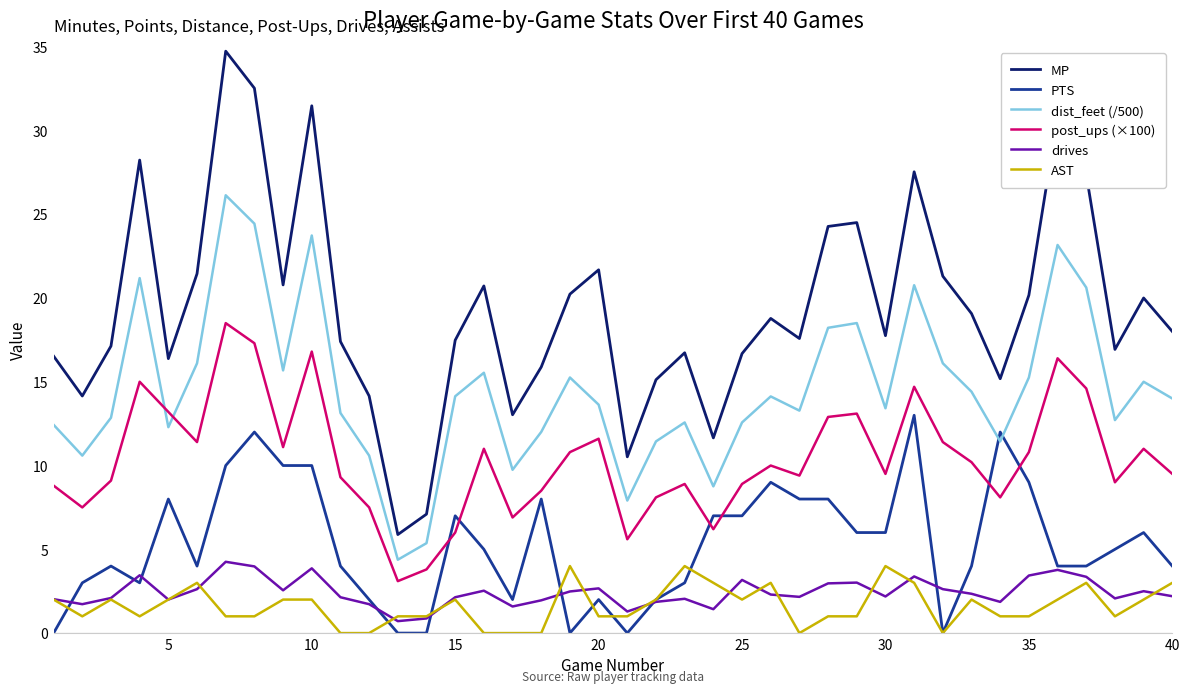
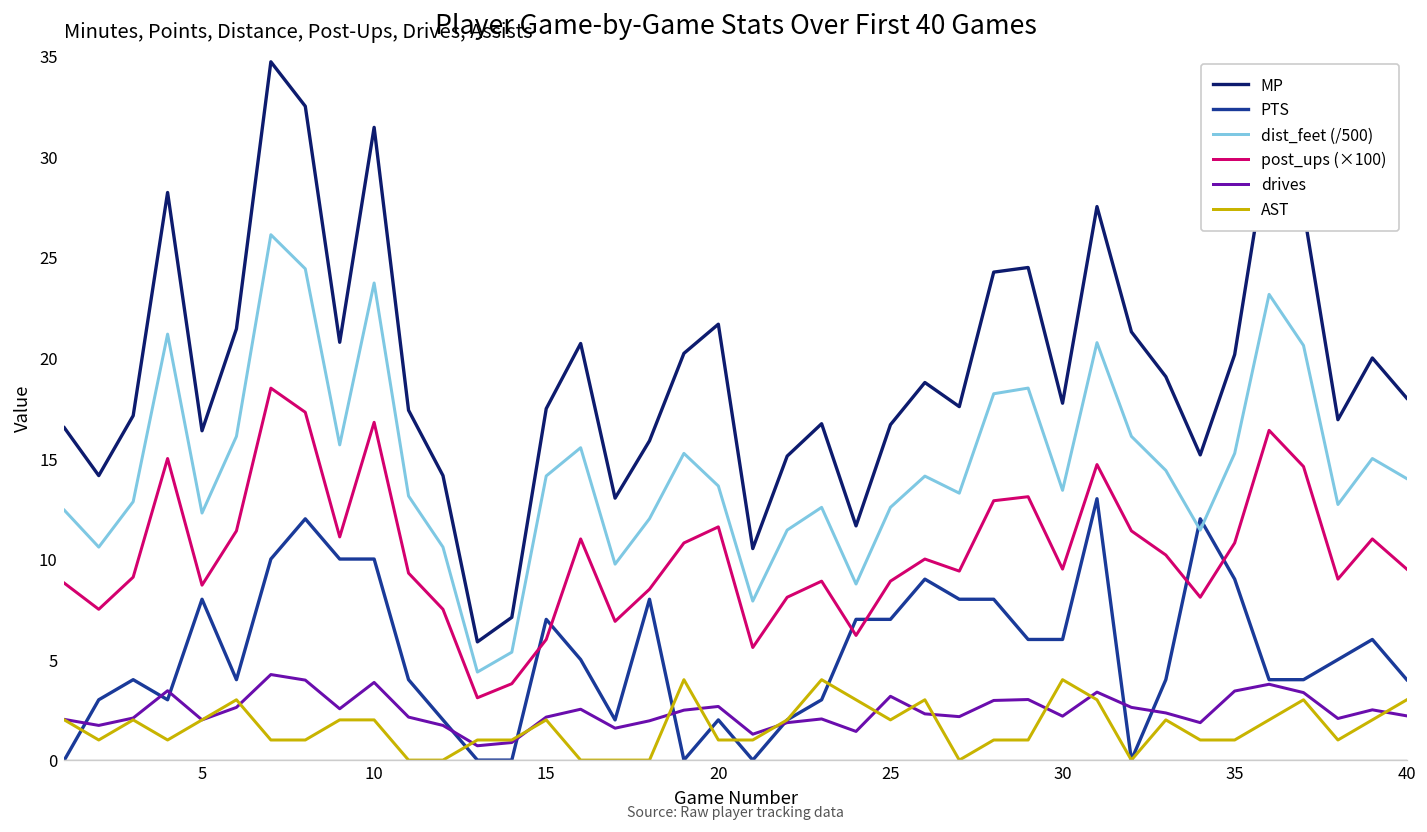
post_ups (×100), 5: 13.2 -> 8.7
